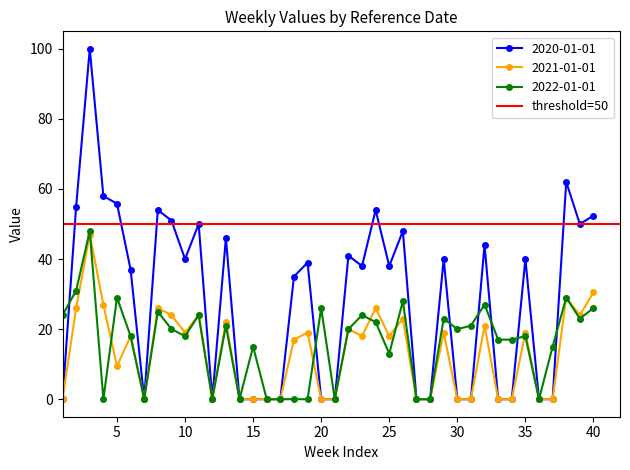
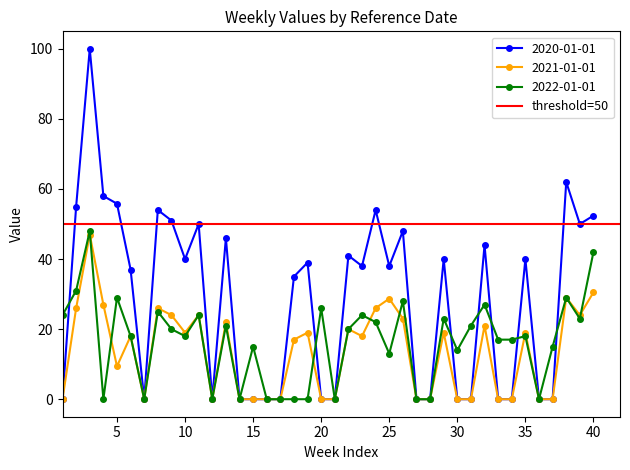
2021-01-01, 25: 18 -> 29
2022-01-01, 30: 20 -> 14
2022-01-01, 40: 26 -> 42
